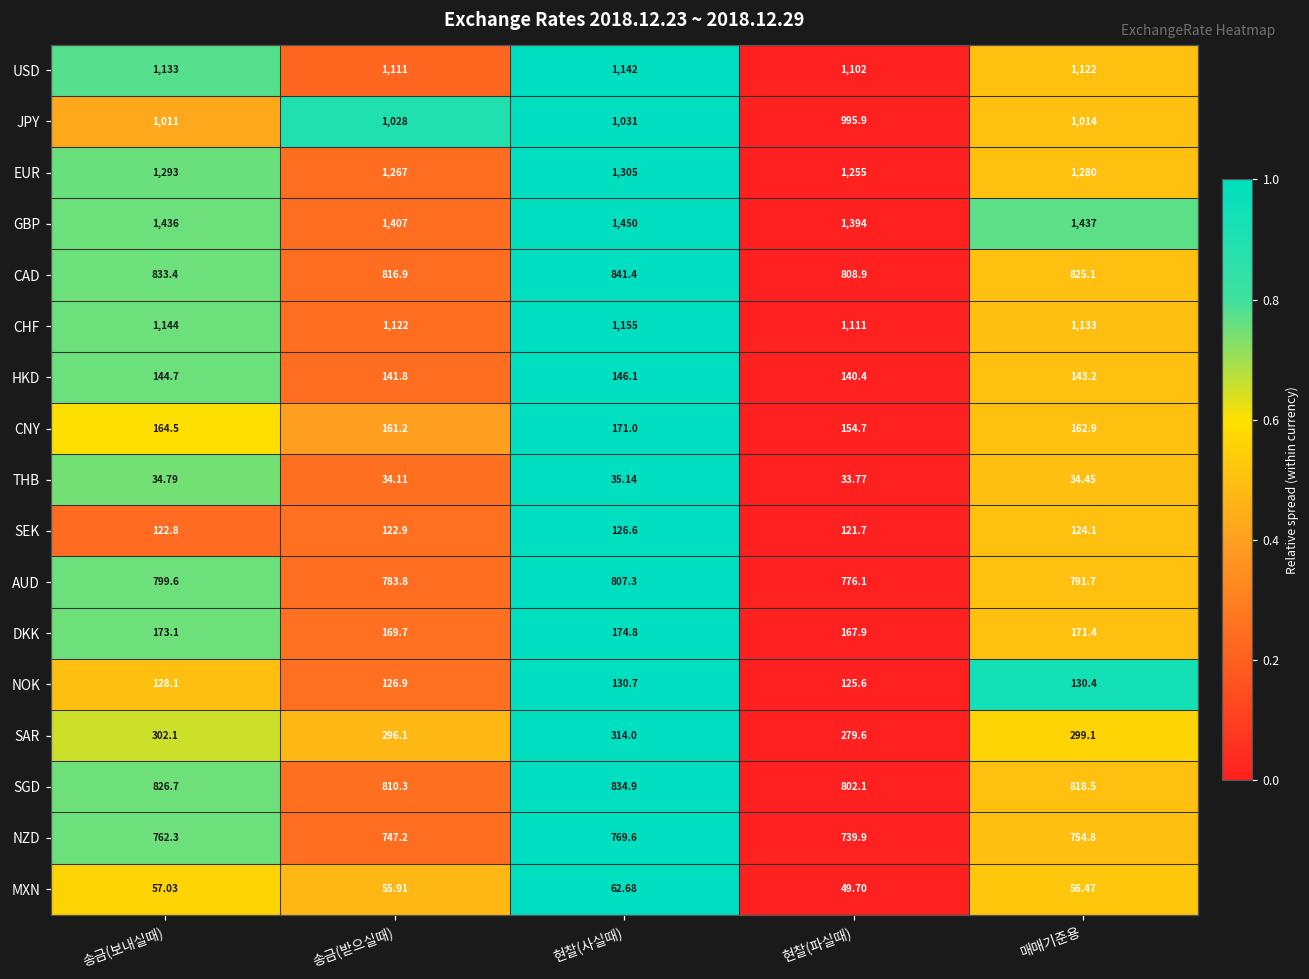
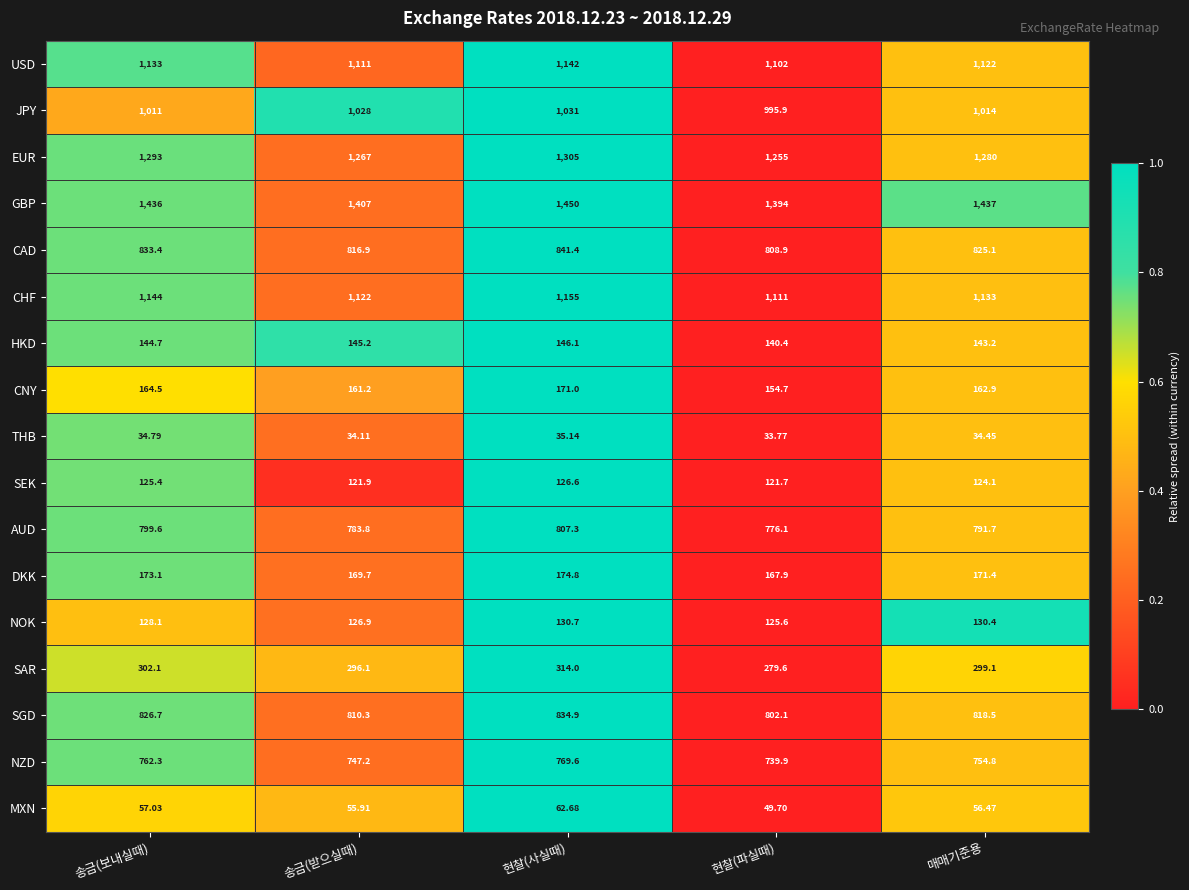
HKD, 송금(받으실때): 141.8 -> 145.2
SEK, 송금(보내실때): 122.8 -> 125.4
SEK, 송금(받으실때): 122.9 -> 121.9
